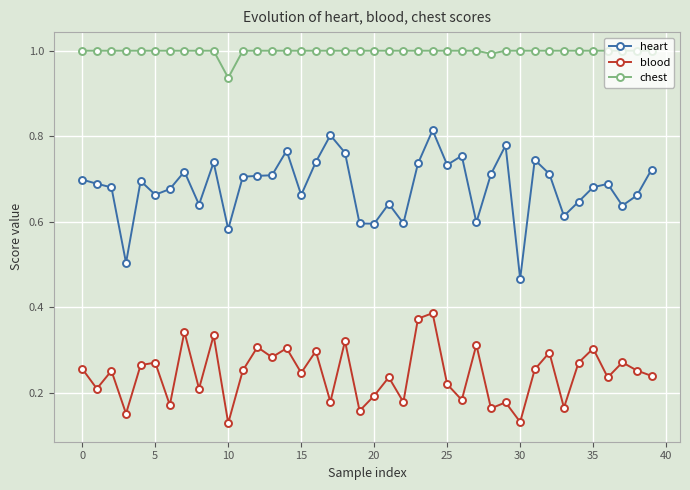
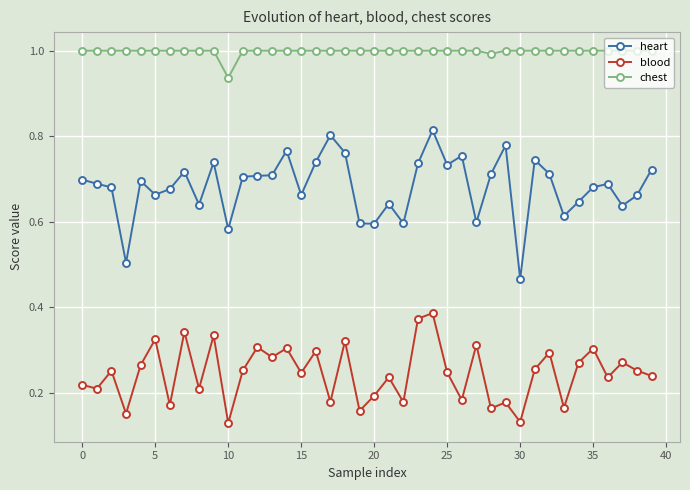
blood, 0: 0.26 -> 0.22
blood, 5: 0.27 -> 0.32
blood, 25: 0.22 -> 0.25
